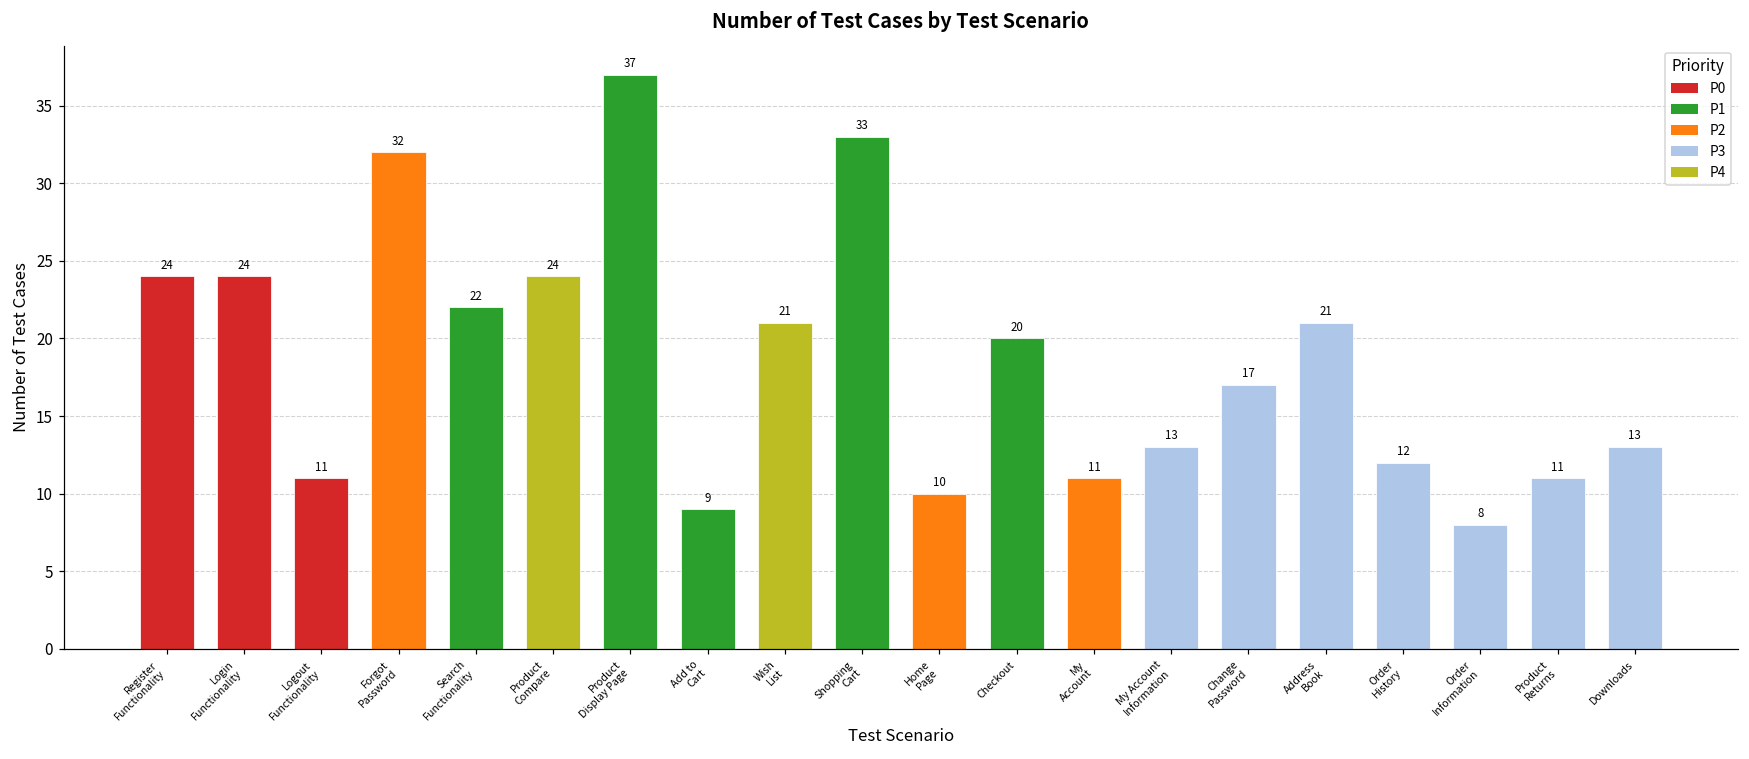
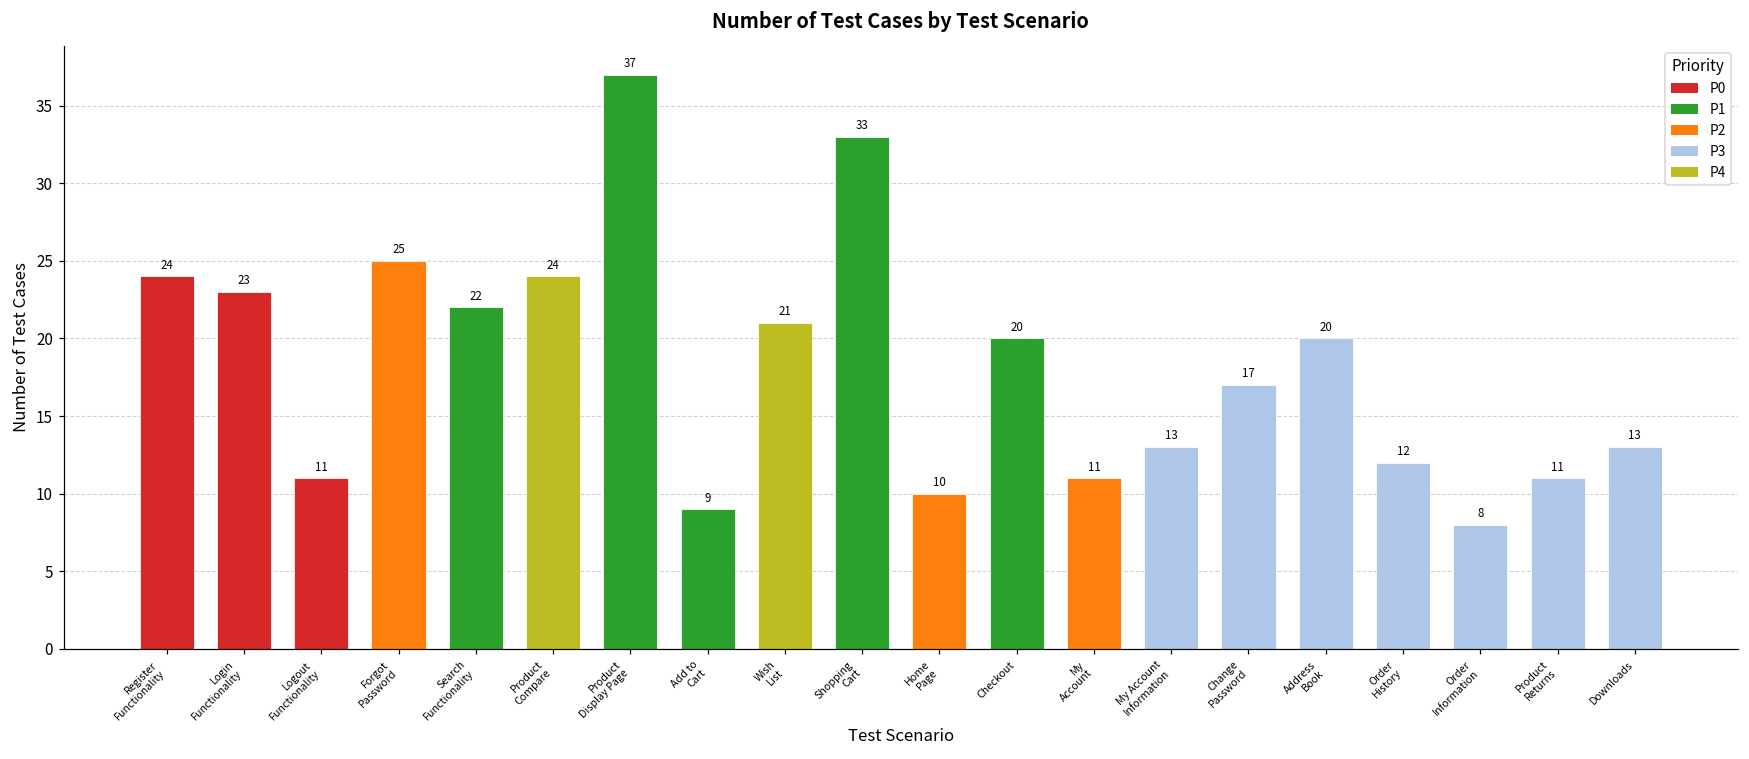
Login Functionality: 24 -> 23
Forgot Password: 32 -> 25
Address Book: 21 -> 20
